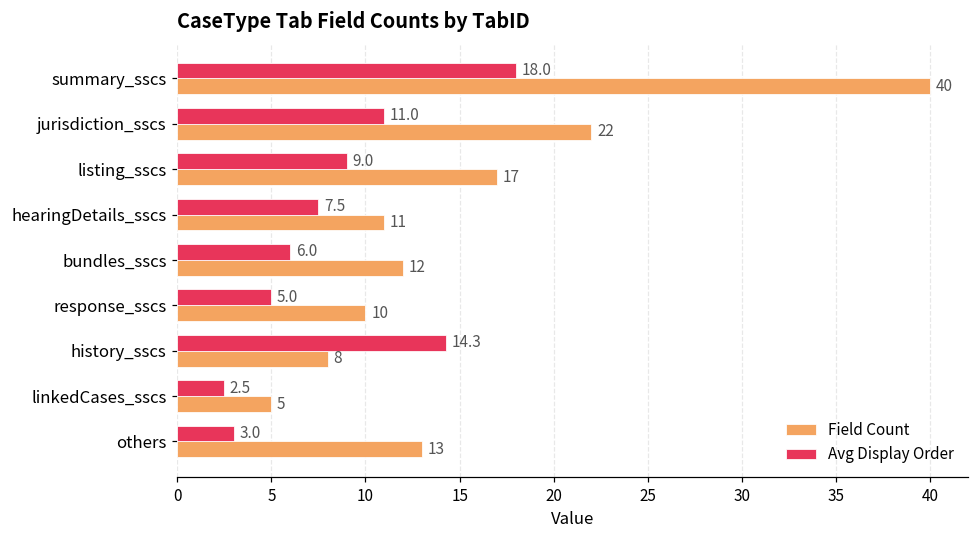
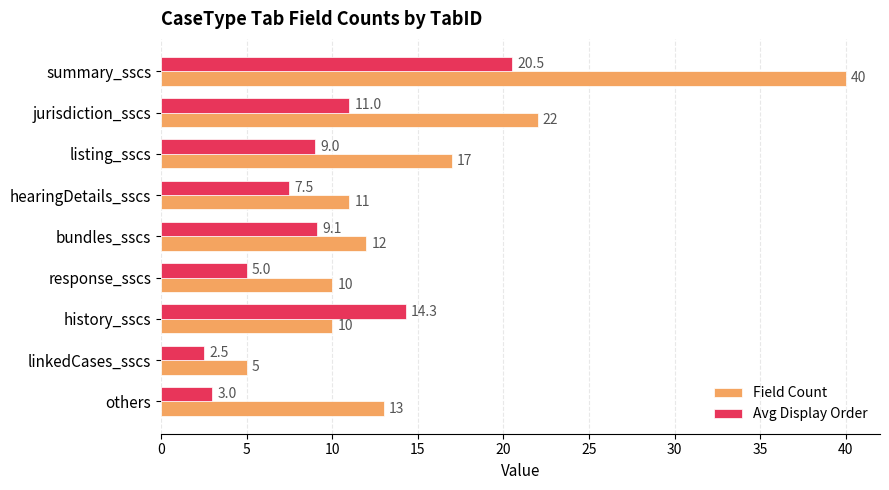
Avg Display Order, summary_sscs: 18.0 -> 20.5
Avg Display Order, bundles_sscs: 6.0 -> 9.1
Field Count, history_sscs: 8 -> 10
